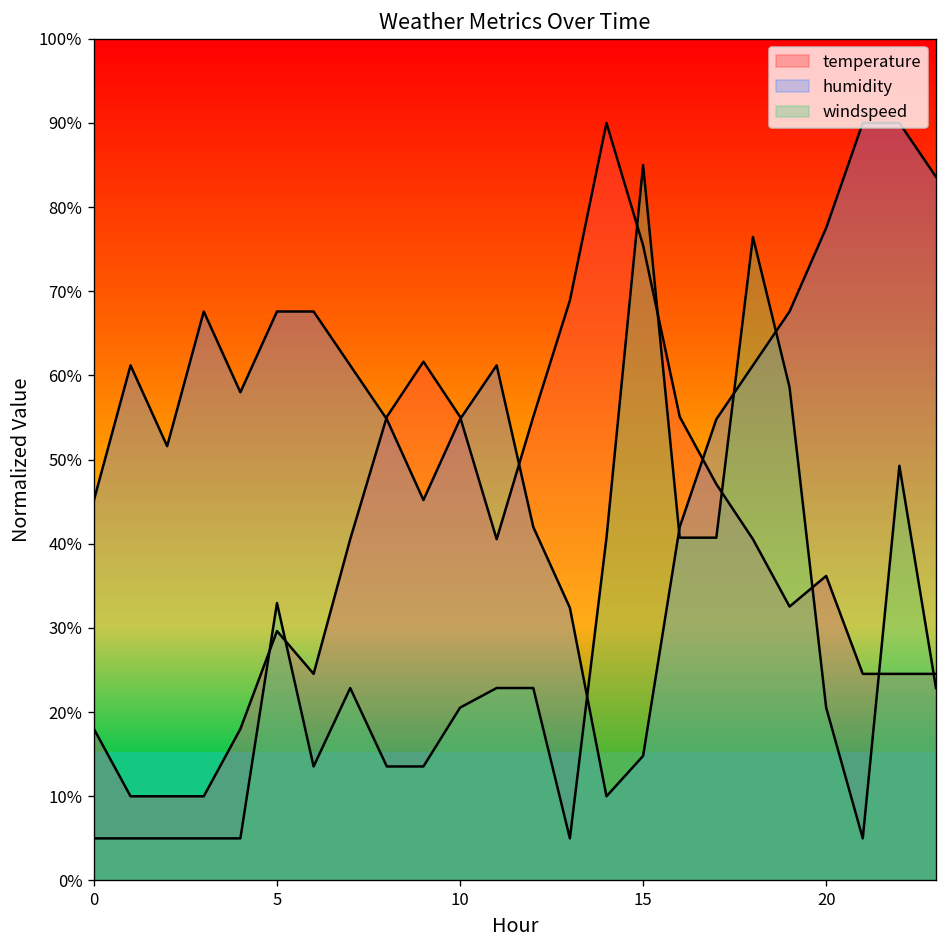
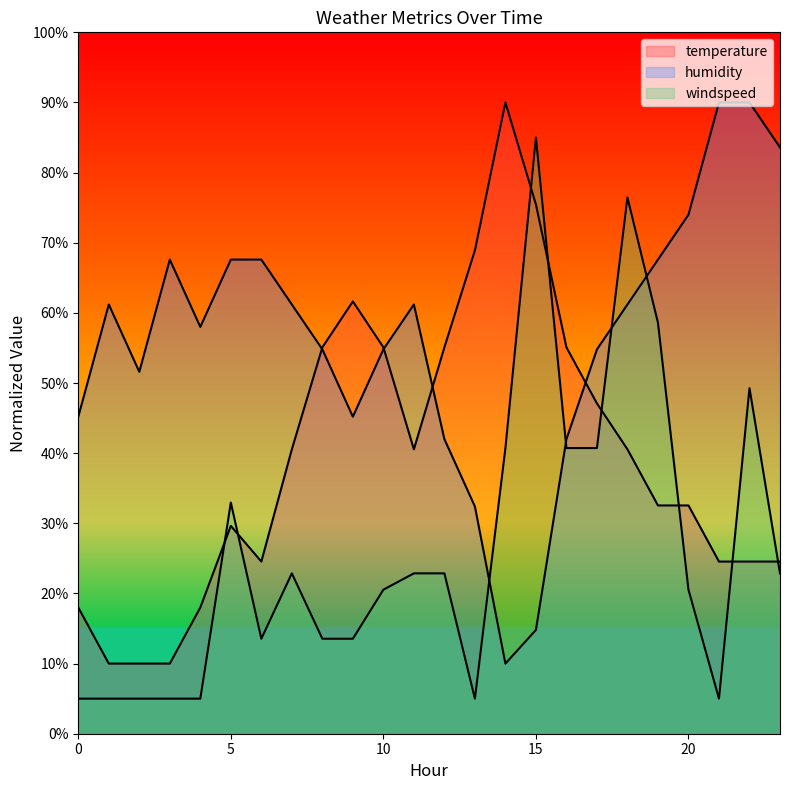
temperature, 20: 36% -> 33%
humidity, 20: 78% -> 74%
